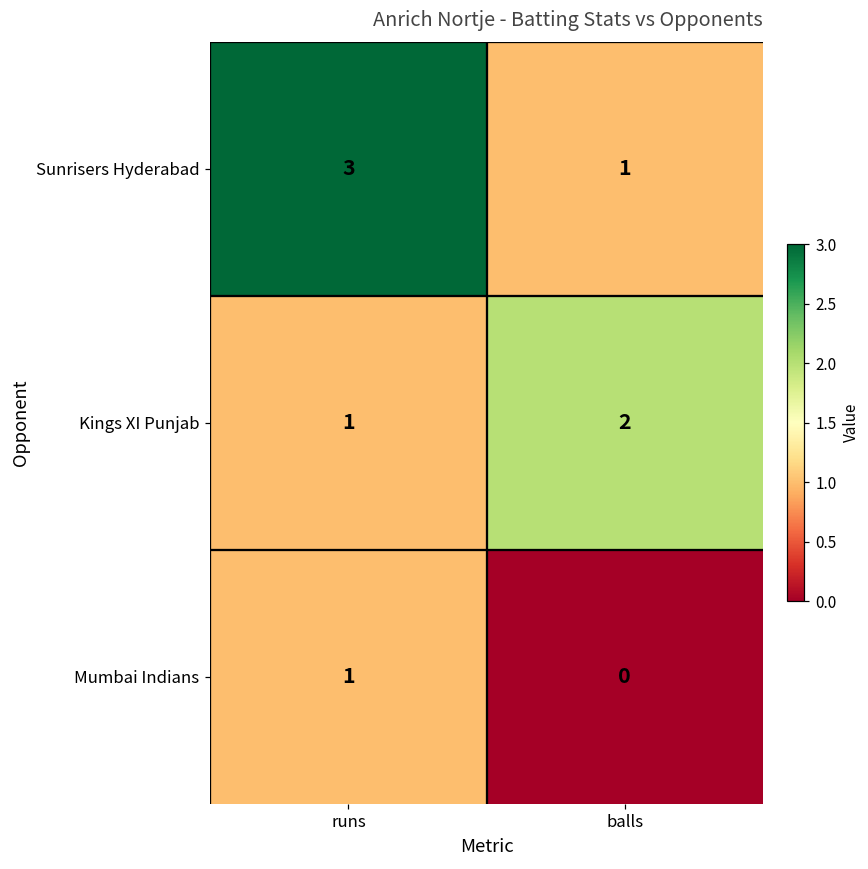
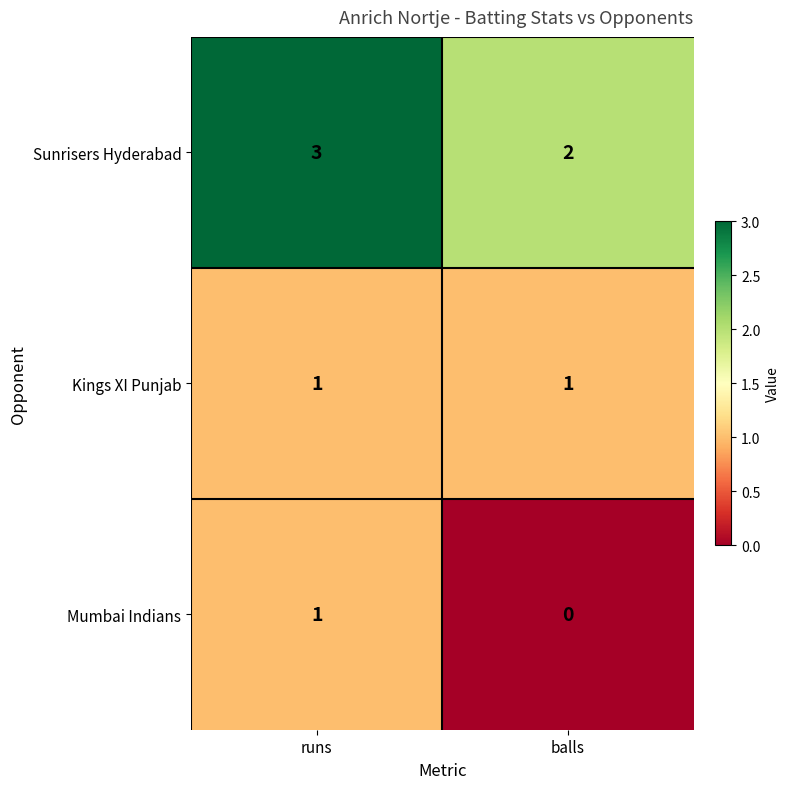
Sunrisers Hyderabad, balls: 1 -> 2
Kings XI Punjab, balls: 2 -> 1
